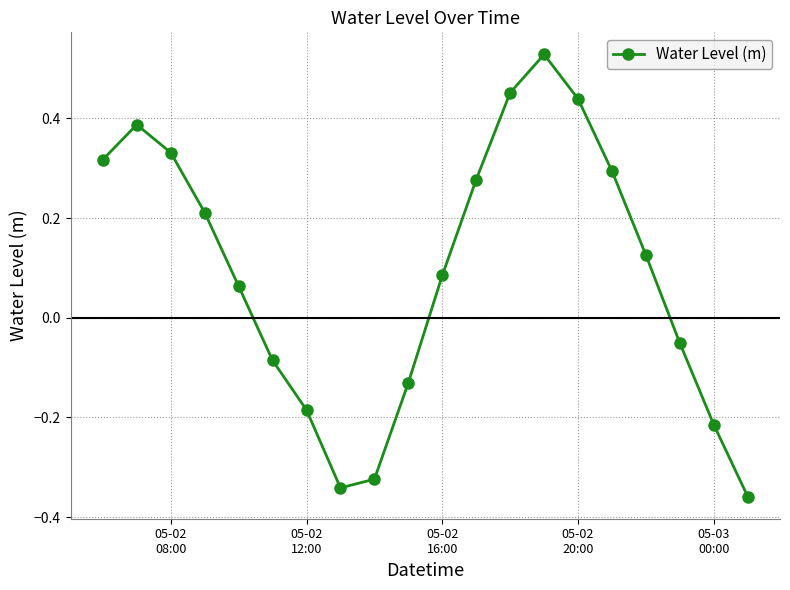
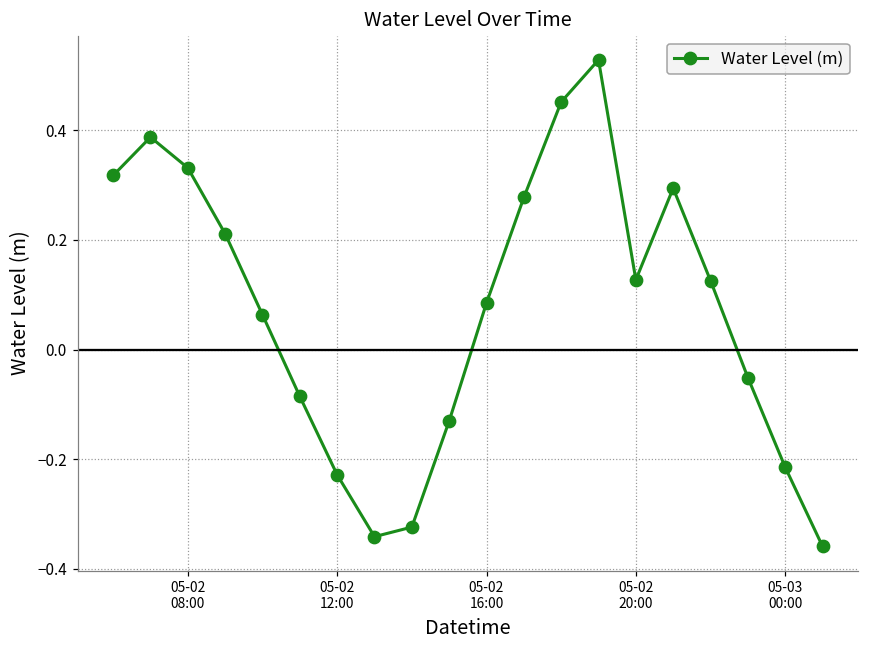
05-02 12:00: -0.18 -> -0.23
05-02 20:00: 0.44 -> 0.13
